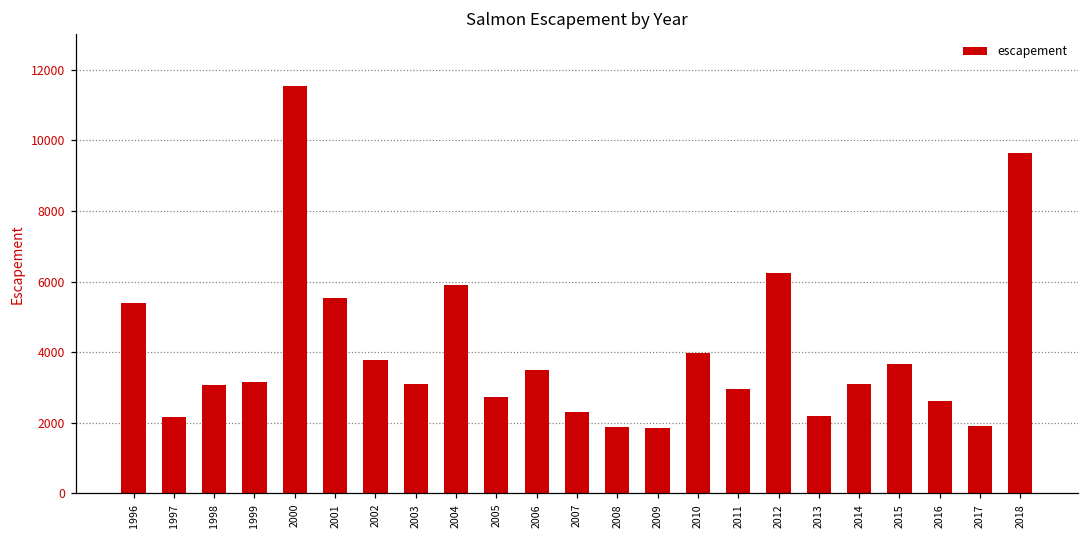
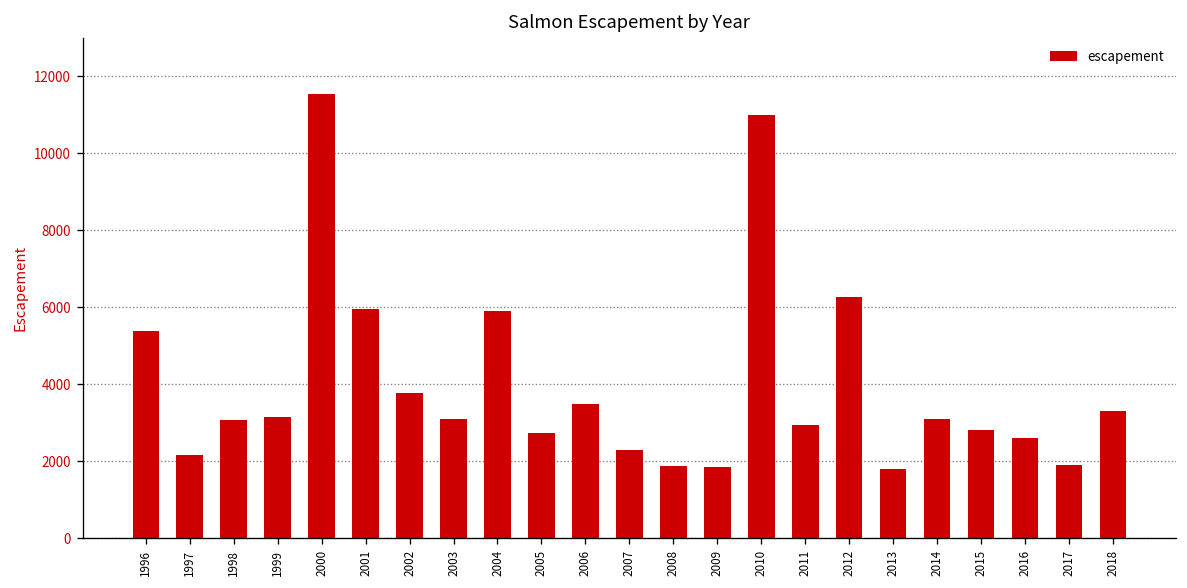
2001: 5500 -> 5900
2010: 4000 -> 11000
2013: 2200 -> 1800
2015: 3700 -> 2800
2018: 9600 -> 3300
